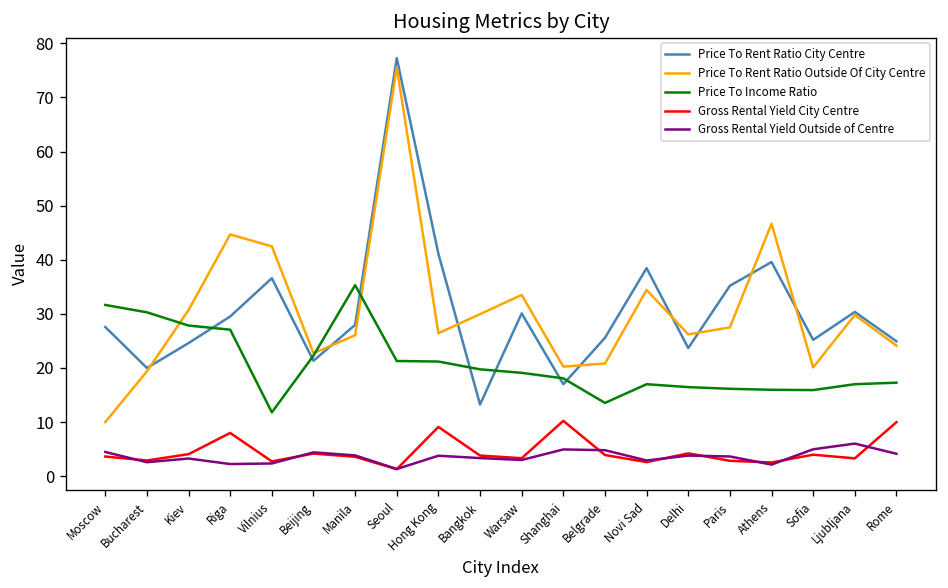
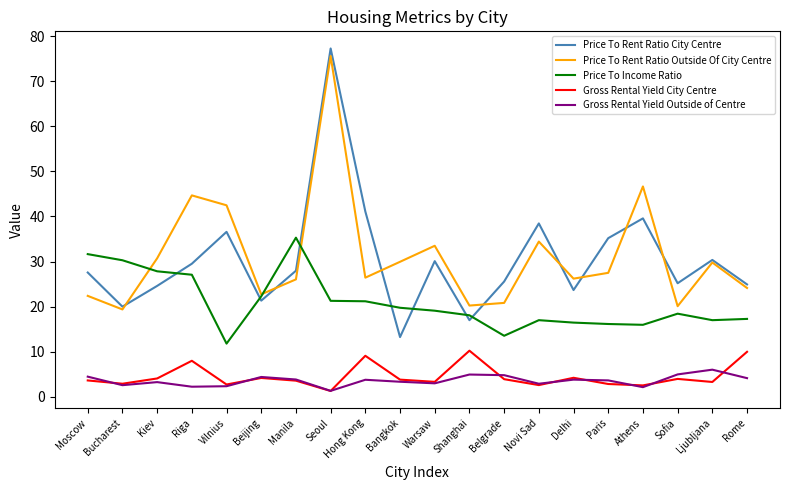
Price To Rent Ratio Outside Of City Centre, Moscow: 10 -> 22
Price To Income Ratio, Sofia: 16 -> 18
